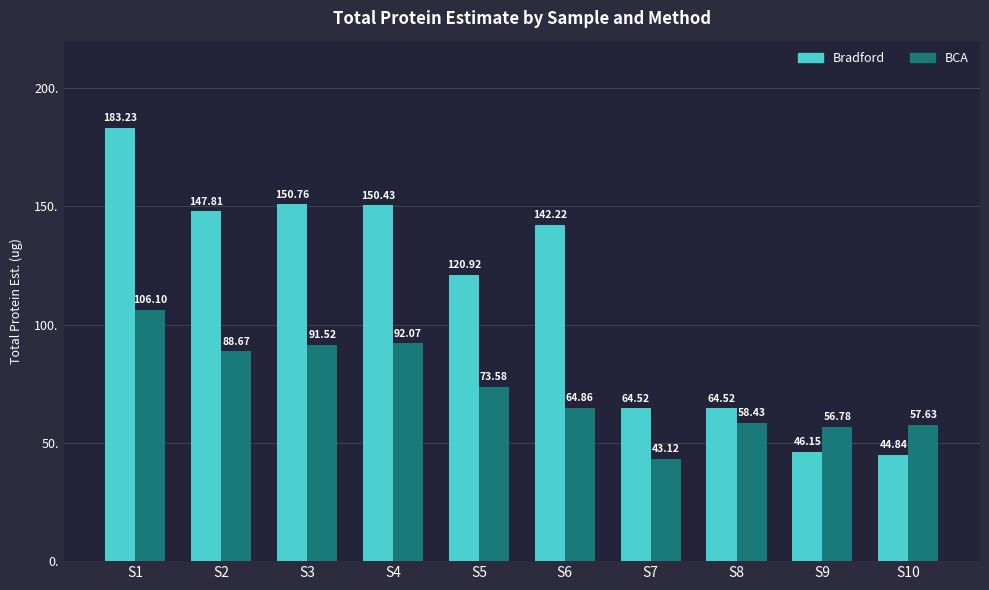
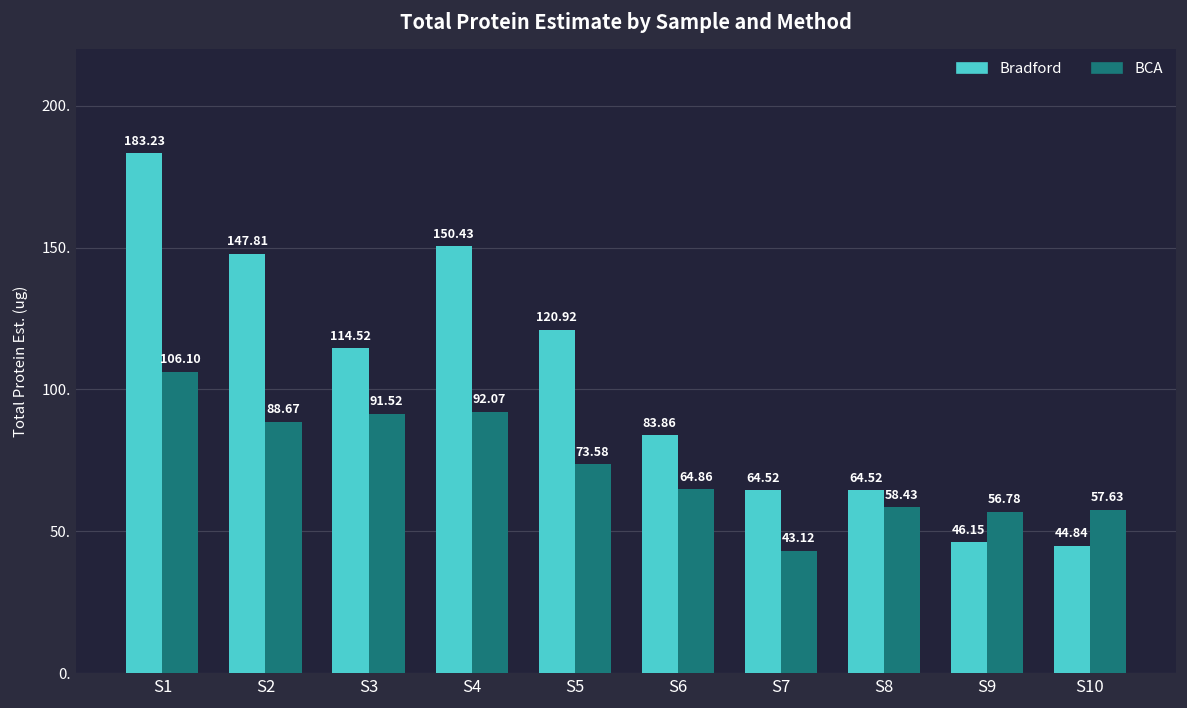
Bradford, S3: 150.76 -> 114.52
Bradford, S6: 142.22 -> 83.86
